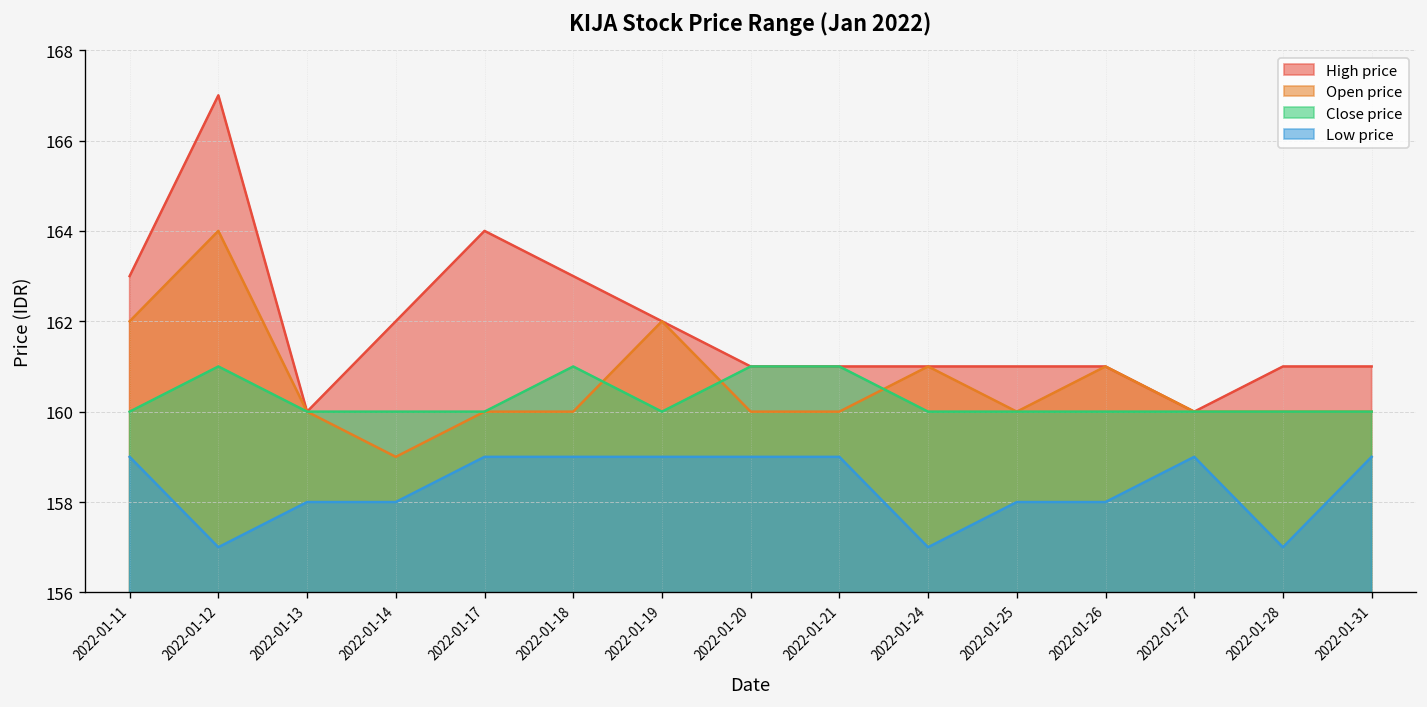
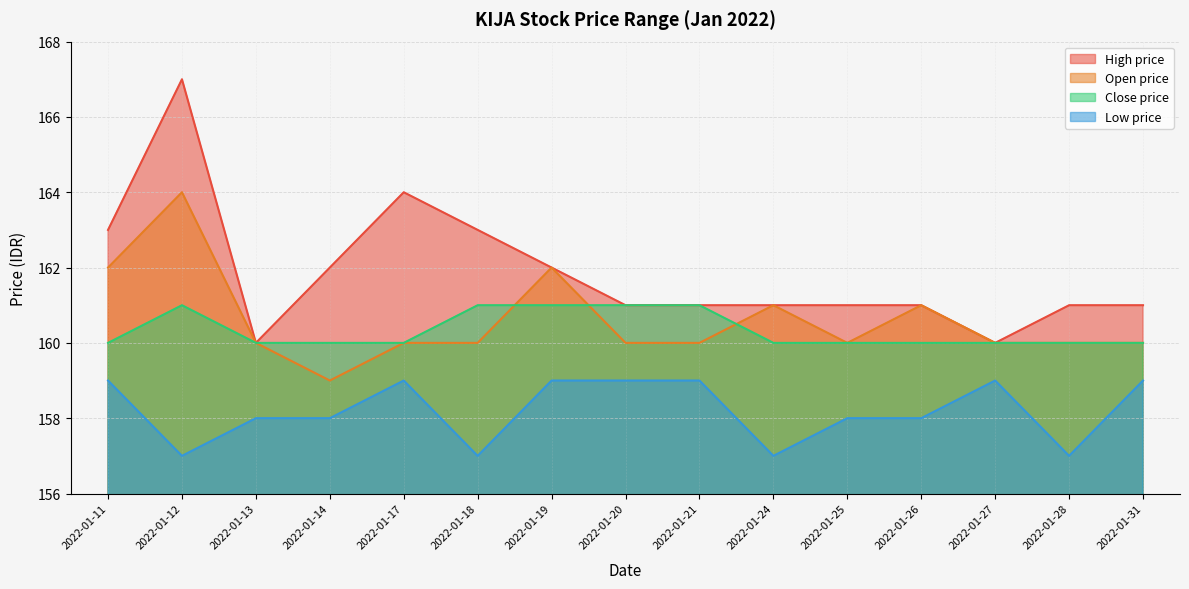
Low price, 2022-01-18: 159 -> 157
Close price, 2022-01-19: 160 -> 161
